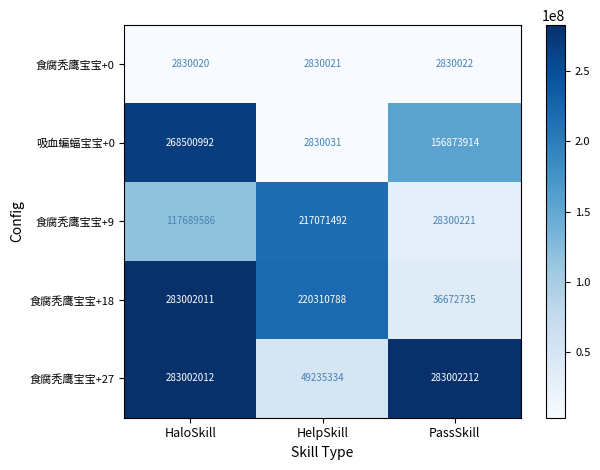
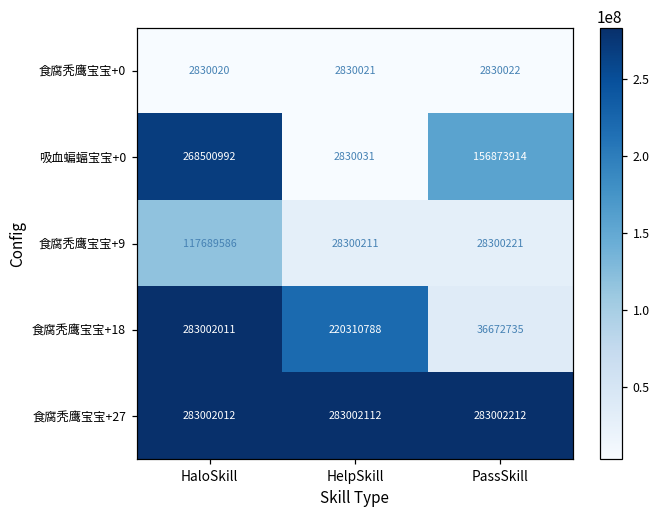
食腐秃鹰宝宝+9, HelpSkill: 217071492 -> 28300211
食腐秃鹰宝宝+27, HelpSkill: 49235334 -> 283002112
